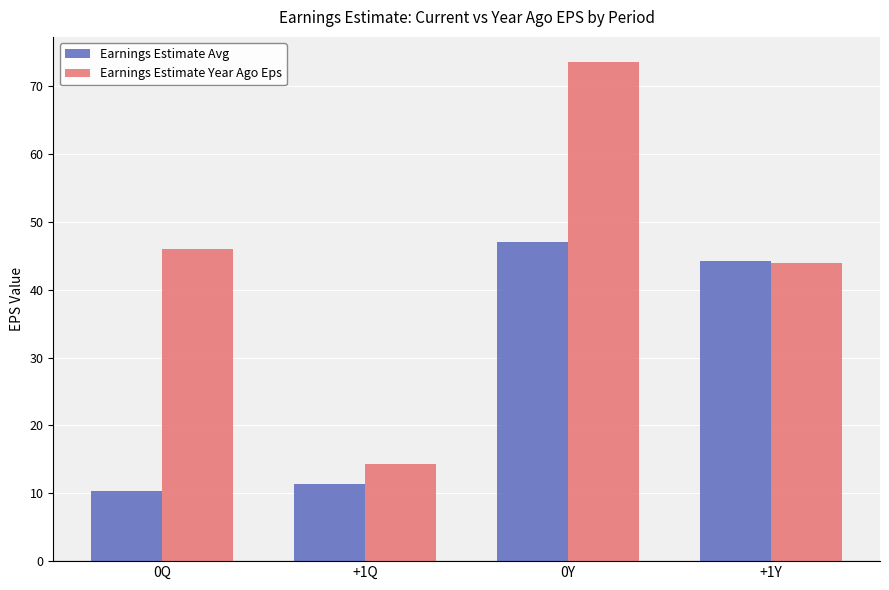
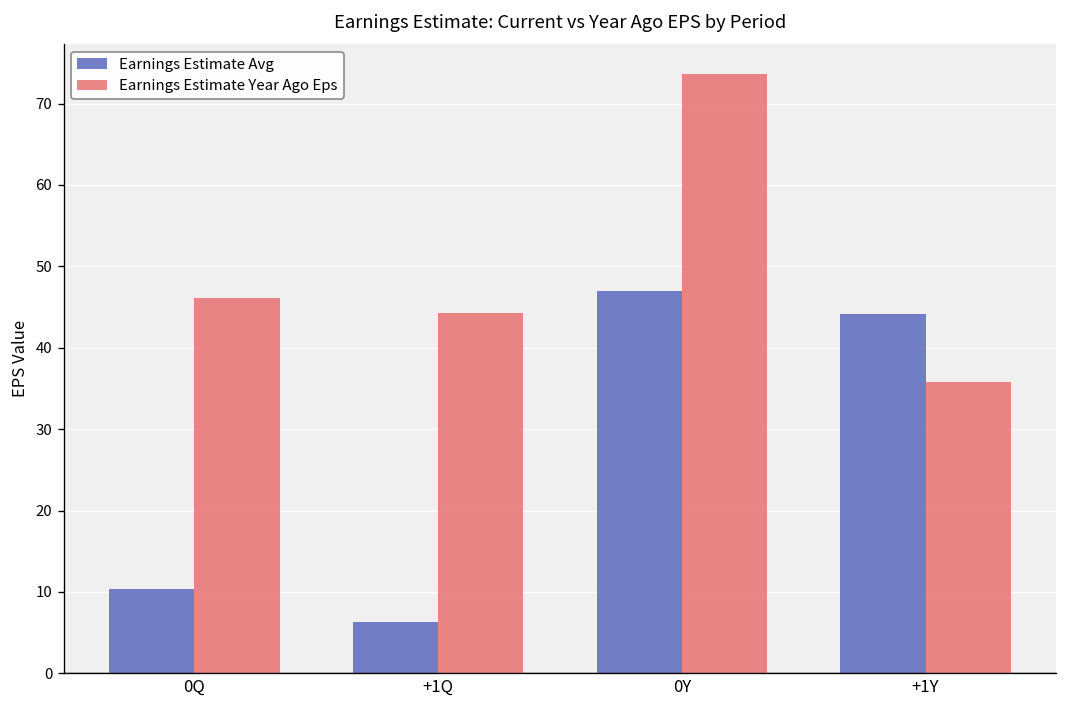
Earnings Estimate Avg, +1Q: 11 -> 6
Earnings Estimate Year Ago Eps, +1Q: 14 -> 44
Earnings Estimate Year Ago Eps, +1Y: 44 -> 36
